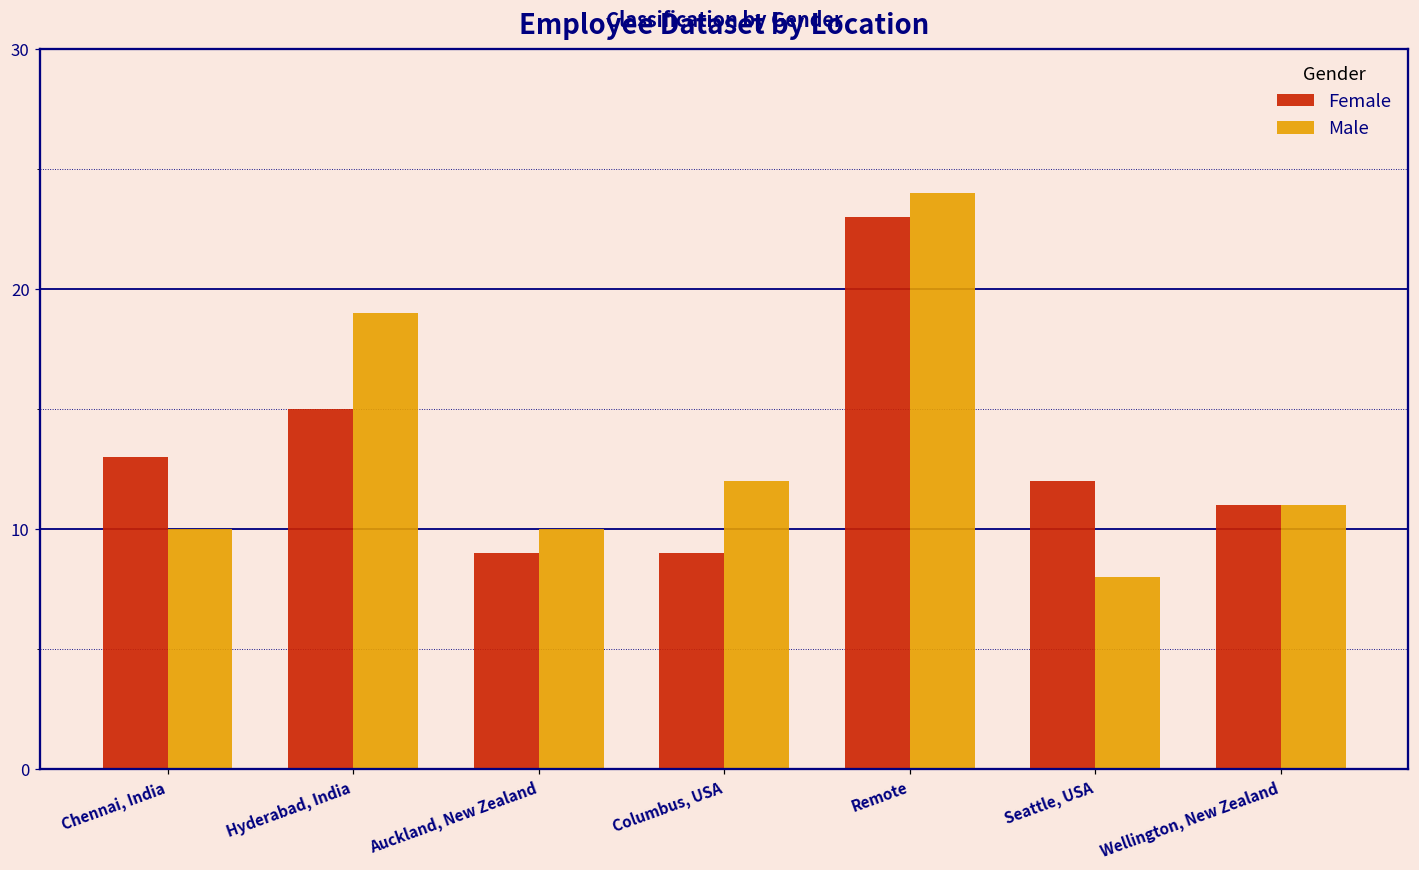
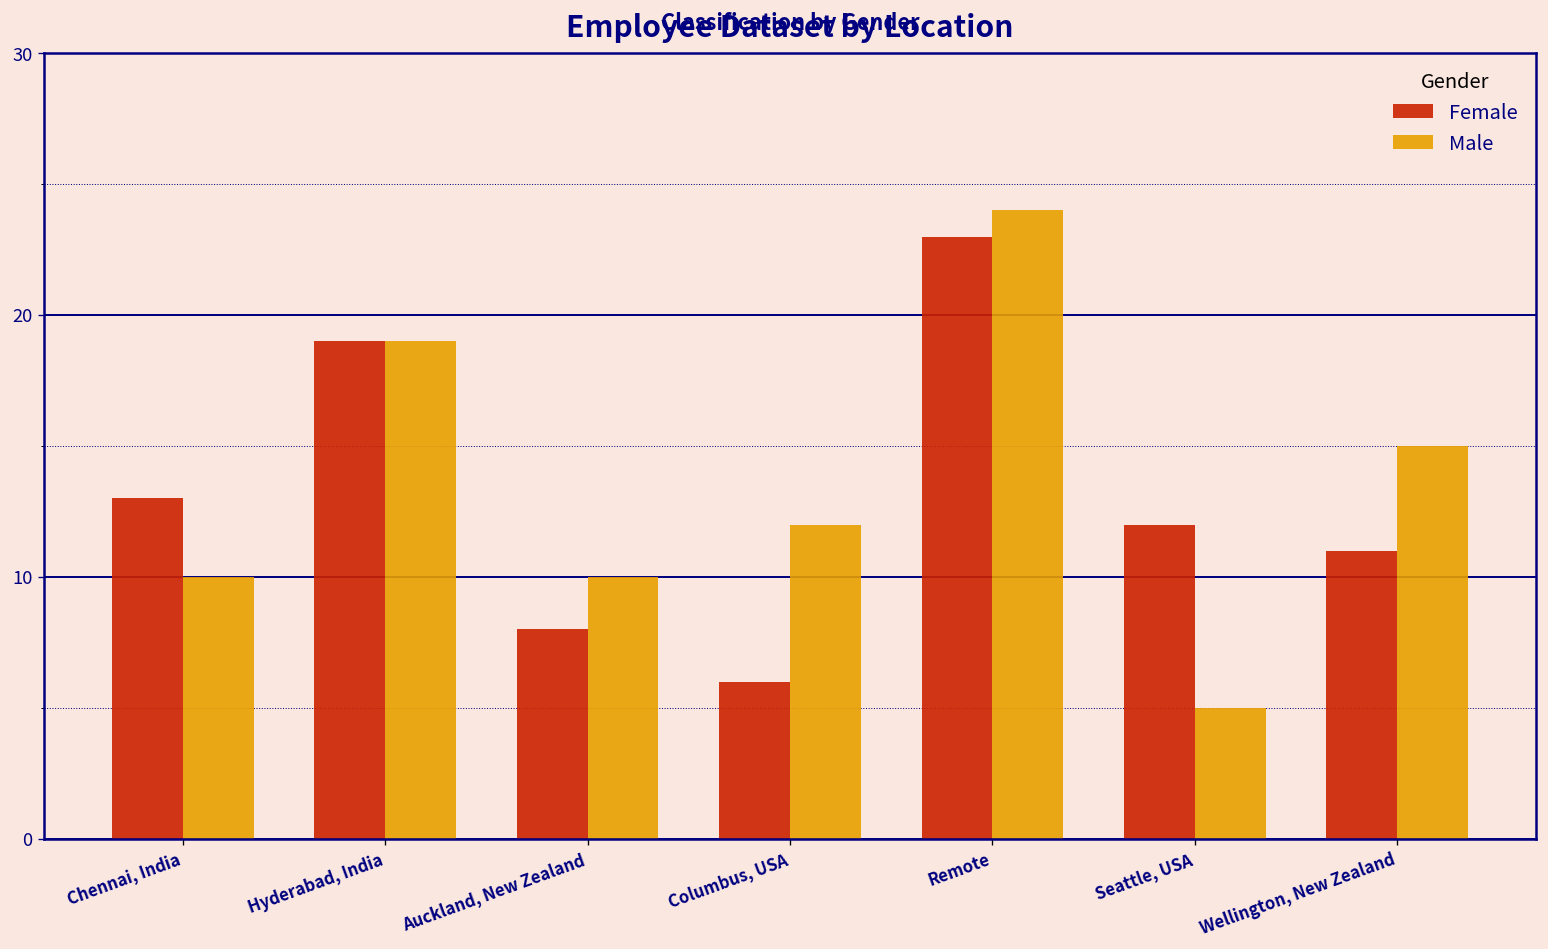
Female, Hyderabad, India: 15 -> 19
Female, Auckland, New Zealand: 9 -> 8
Female, Columbus, USA: 9 -> 6
Male, Seattle, USA: 8 -> 5
Male, Wellington, New Zealand: 11 -> 15
